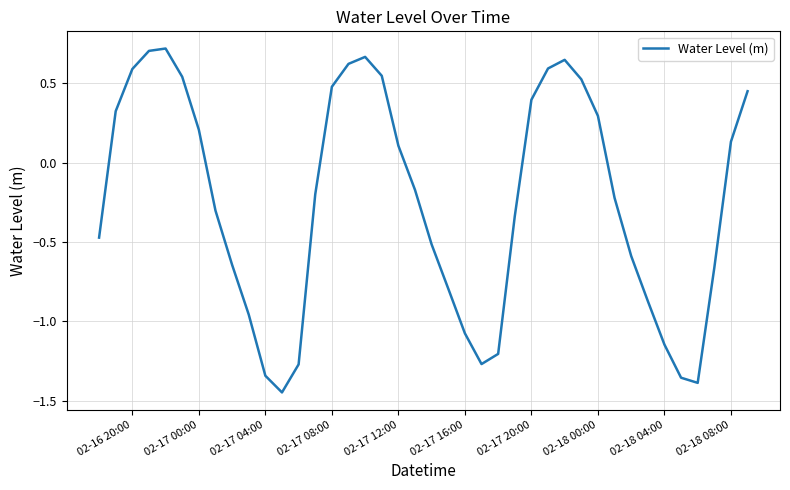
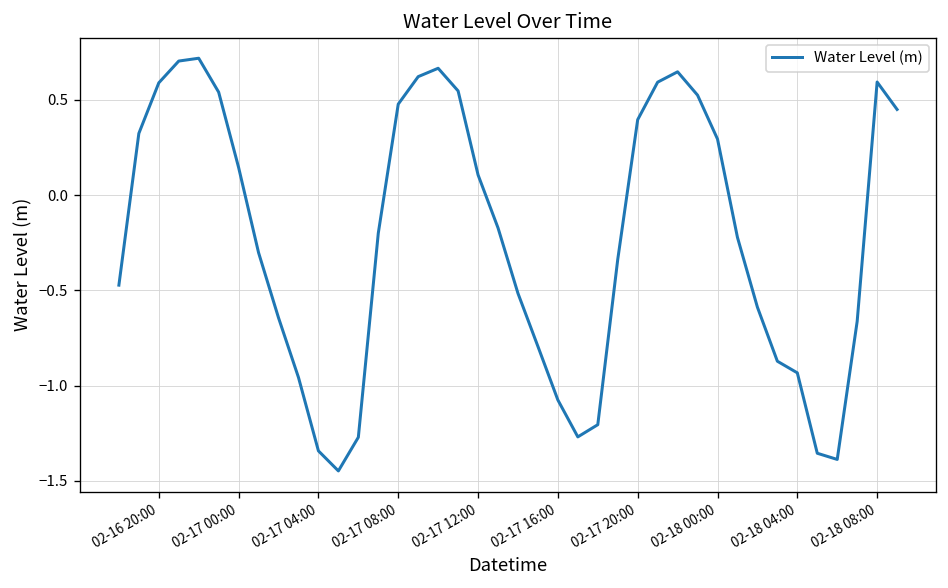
02-17 00:00: 0.21 -> 0.15
02-18 04:00: -1.15 -> -0.93
02-18 08:00: 0.13 -> 0.59
